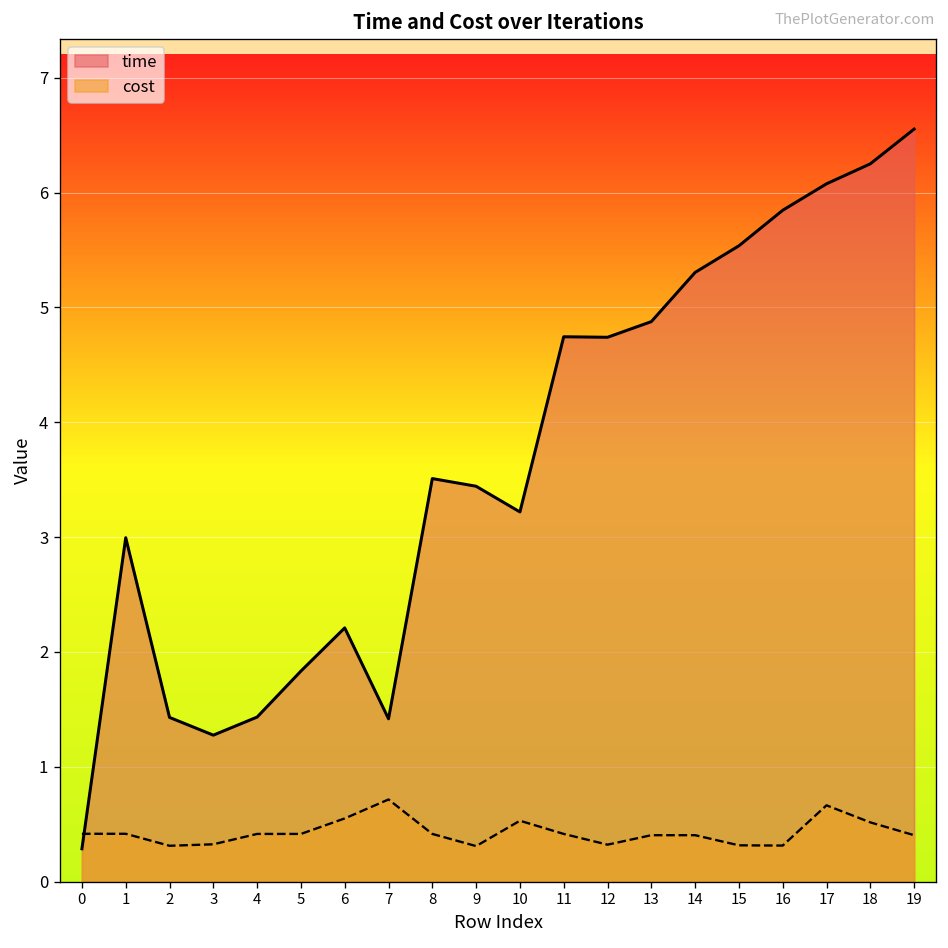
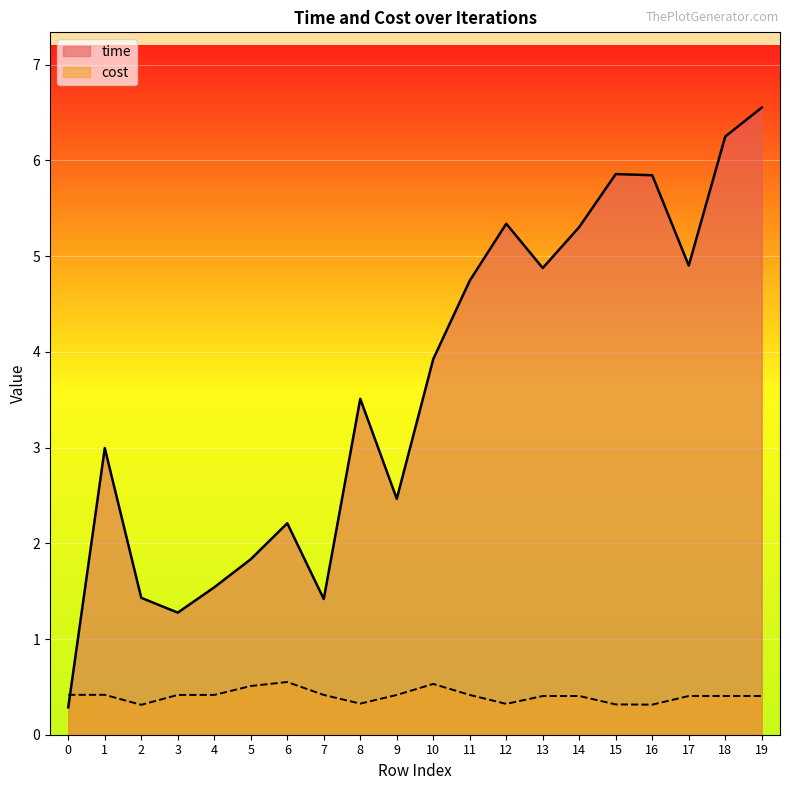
cost, 3: 0.3 -> 0.4
time, 4: 1.4 -> 1.5
cost, 5: 0.4 -> 0.5
cost, 7: 0.7 -> 0.4
cost, 8: 0.4 -> 0.3
time, 9: 3.4 -> 2.5
cost, 9: 0.3 -> 0.4
time, 10: 3.2 -> 3.9
time, 12: 4.7 -> 5.3
time, 15: 5.5 -> 5.9
time, 17: 6.1 -> 4.9
cost, 17: 0.7 -> 0.4
cost, 18: 0.5 -> 0.4
